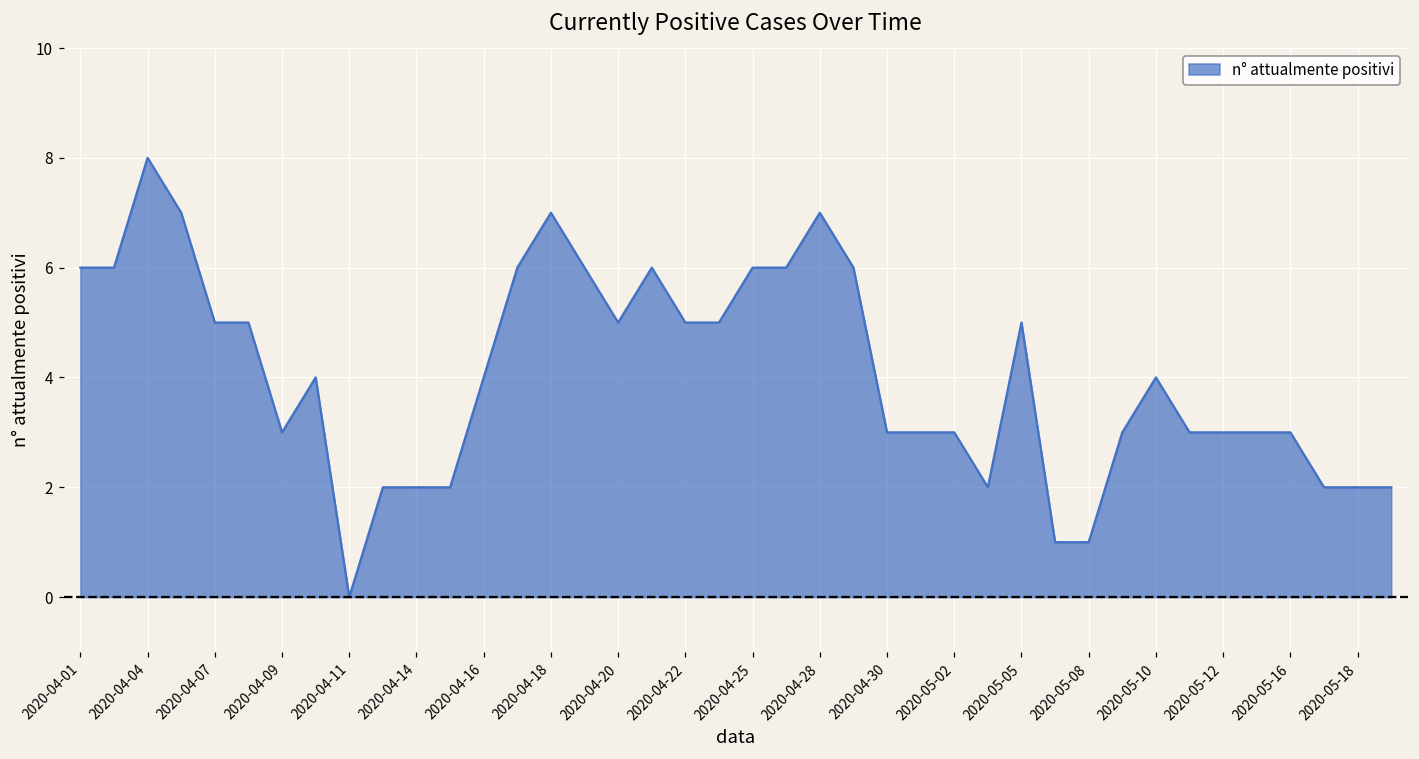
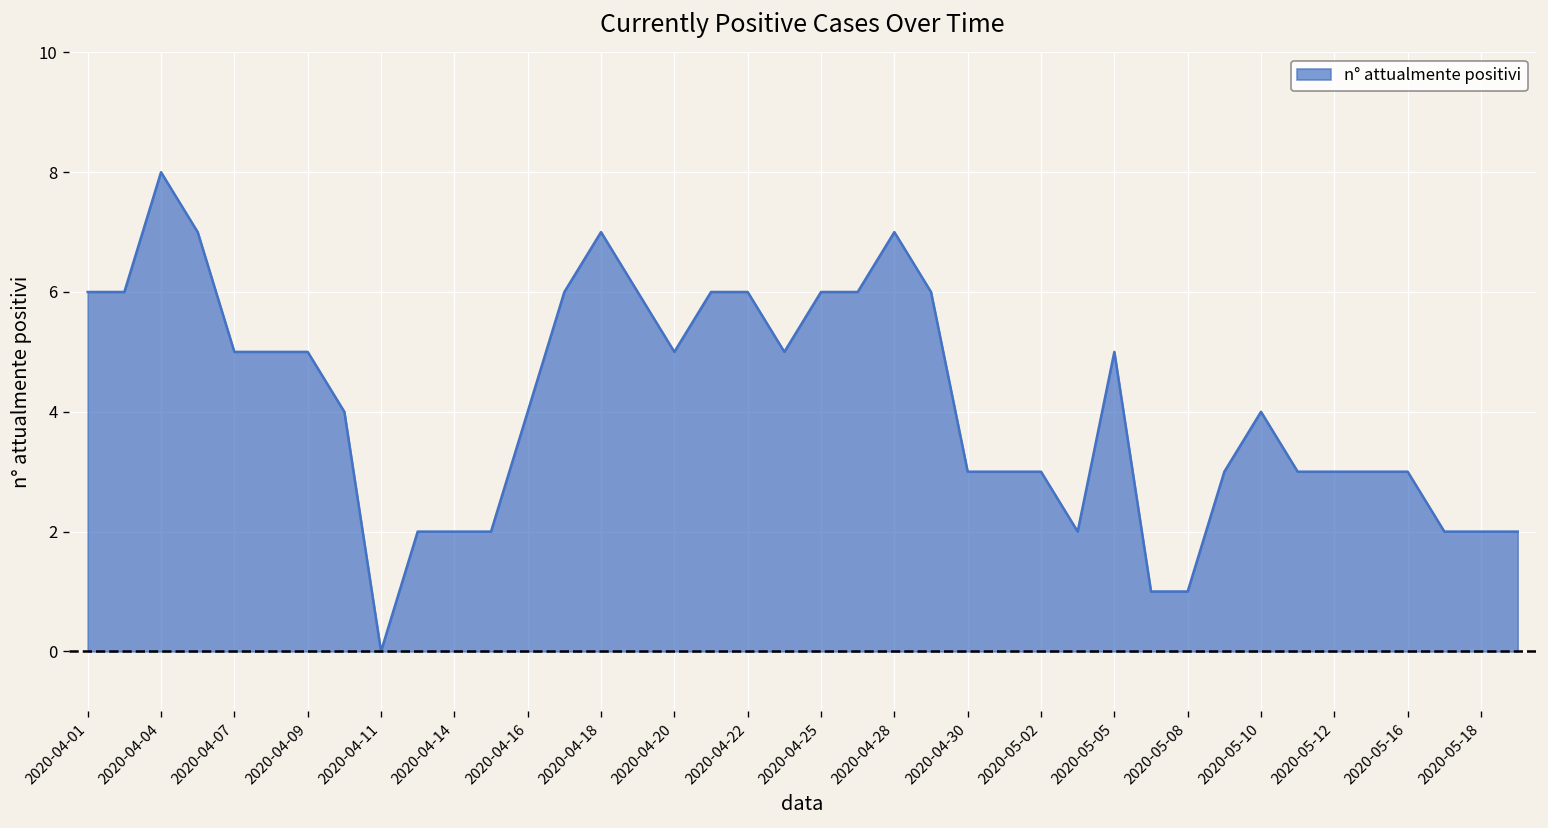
2020-04-09: 3 -> 5
2020-04-22: 5 -> 6
